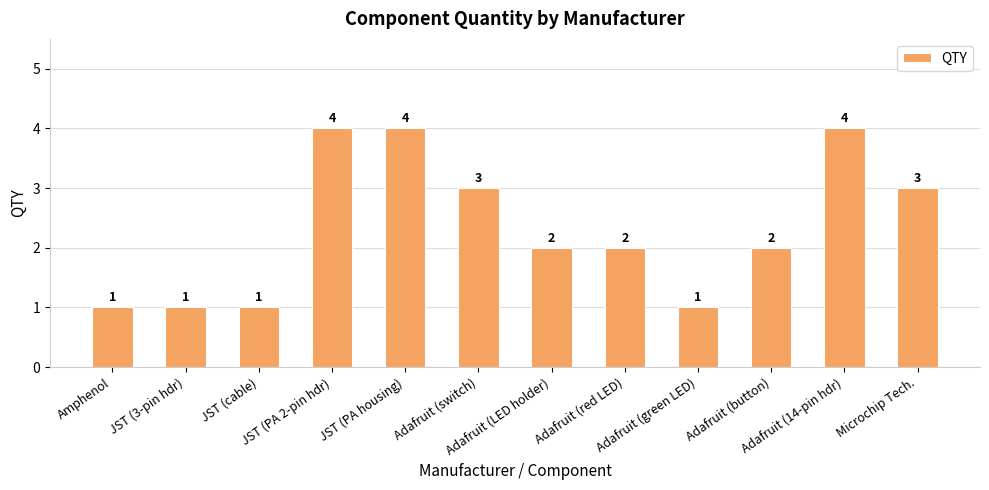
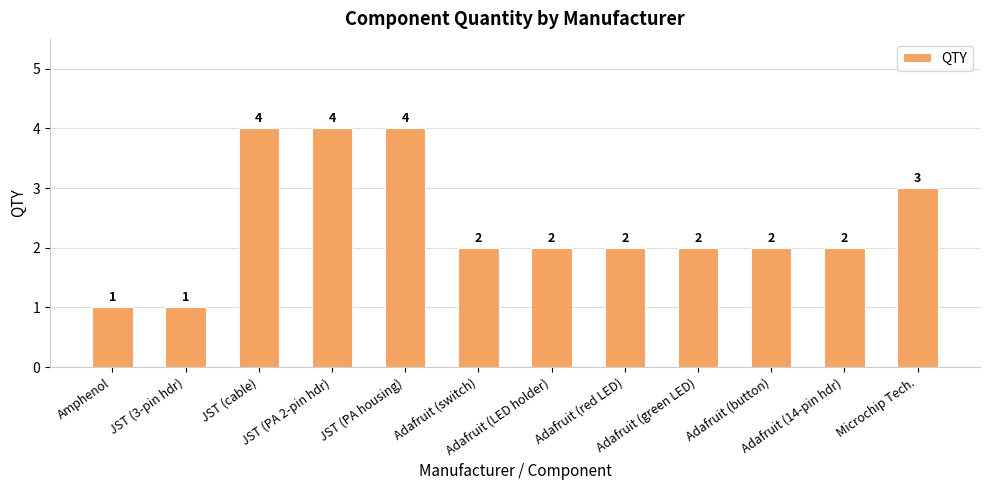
JST (cable): 1 -> 4
Adafruit (switch): 3 -> 2
Adafruit (green LED): 1 -> 2
Adafruit (14-pin hdr): 4 -> 2
